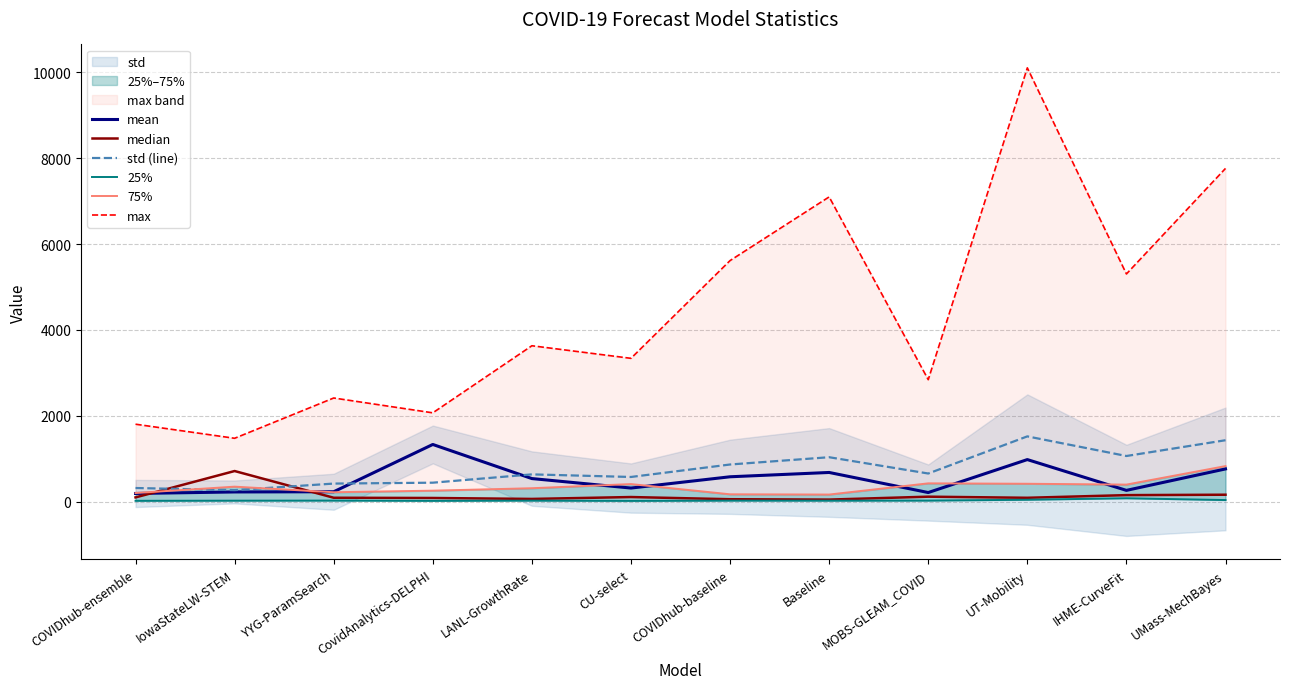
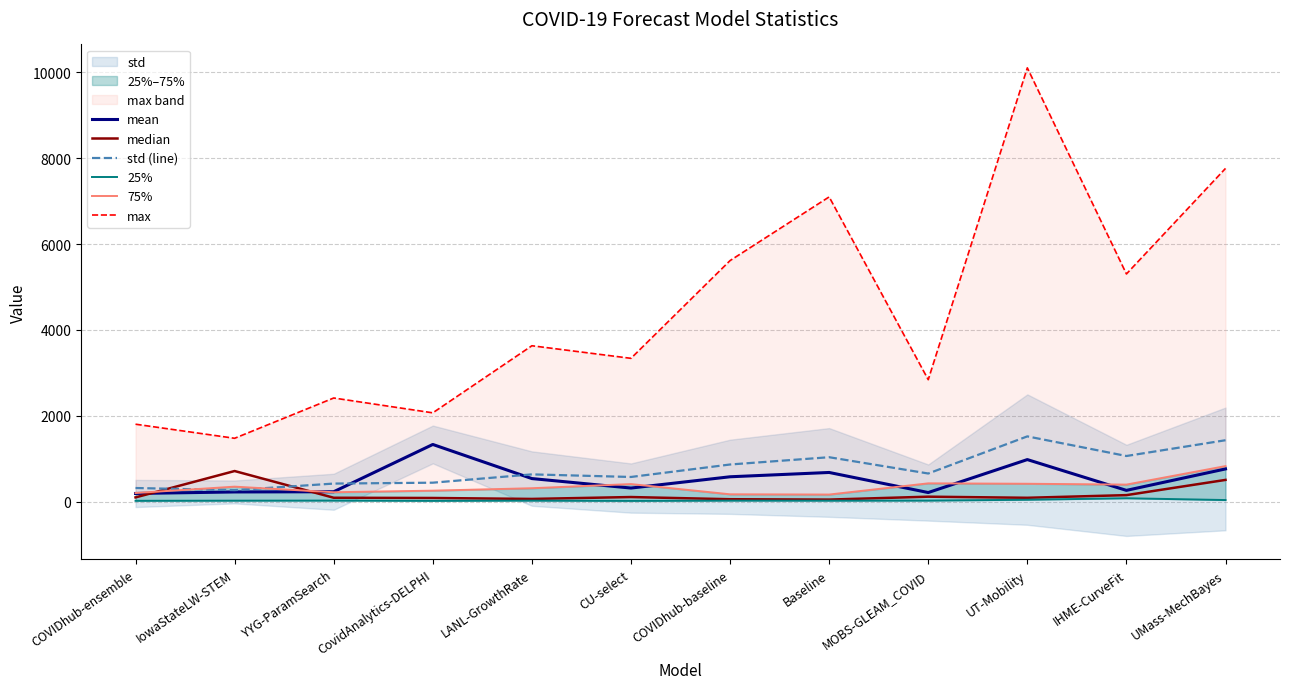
median, UMass-MechBayes: 200 -> 500
